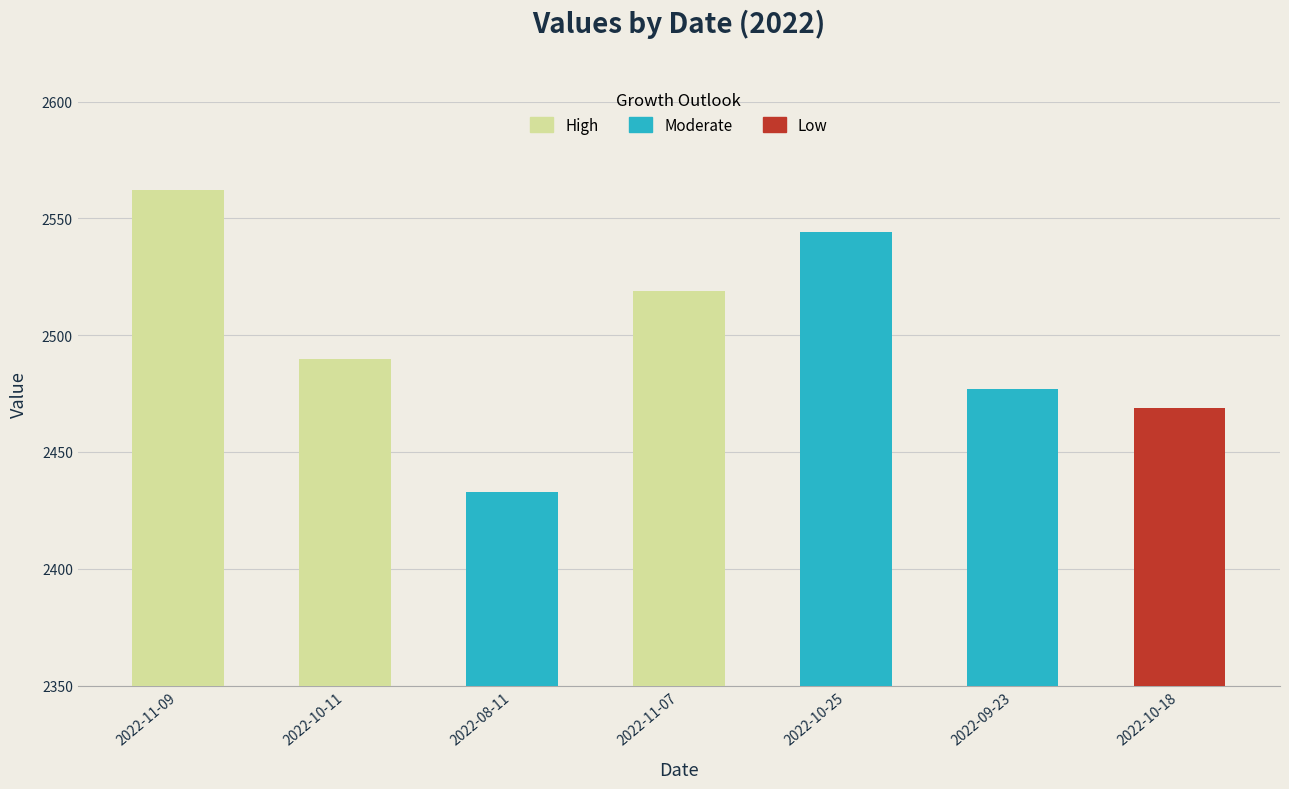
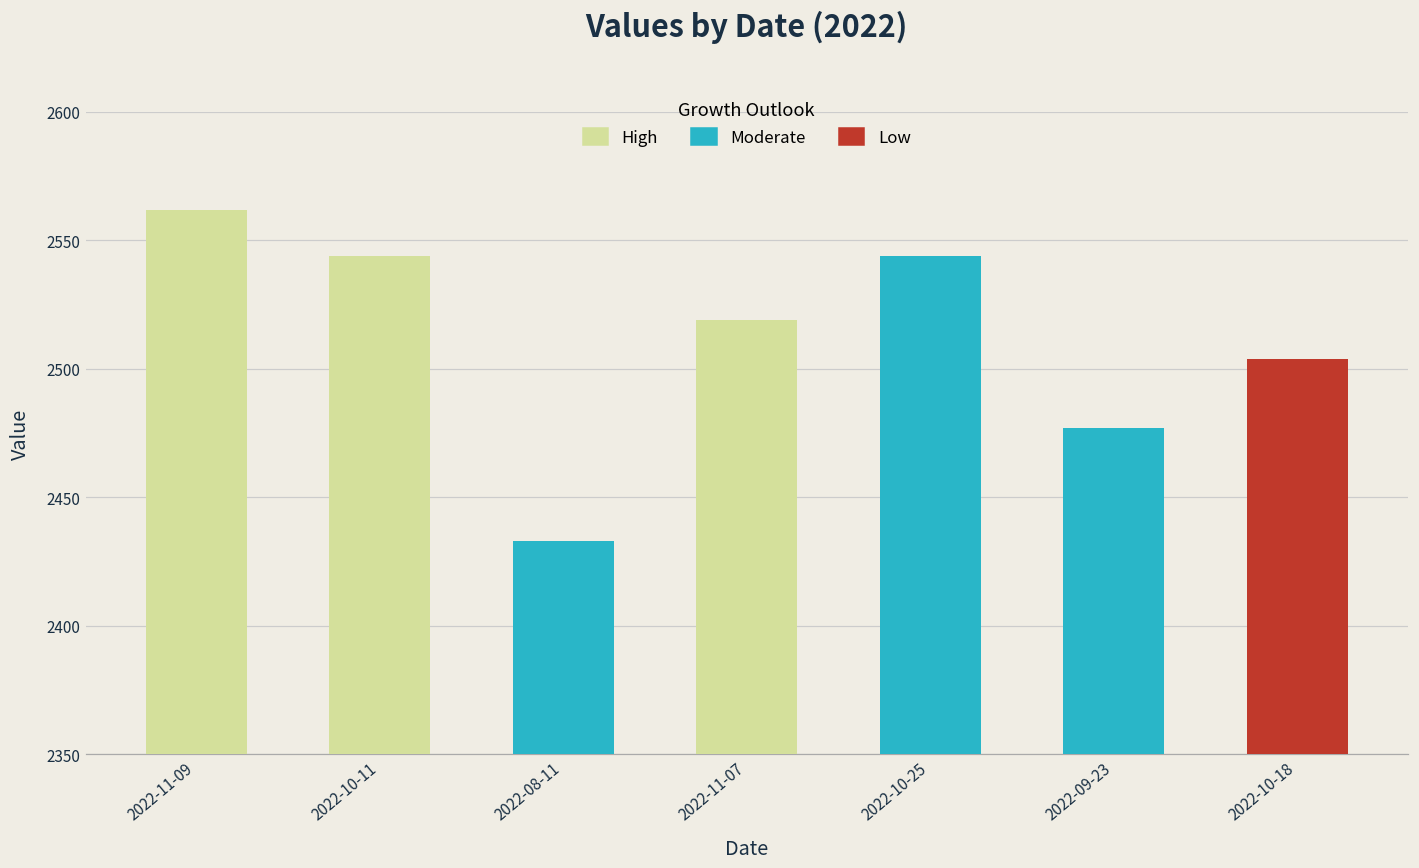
2022-10-11: 2490 -> 2544
2022-10-18: 2469 -> 2504
